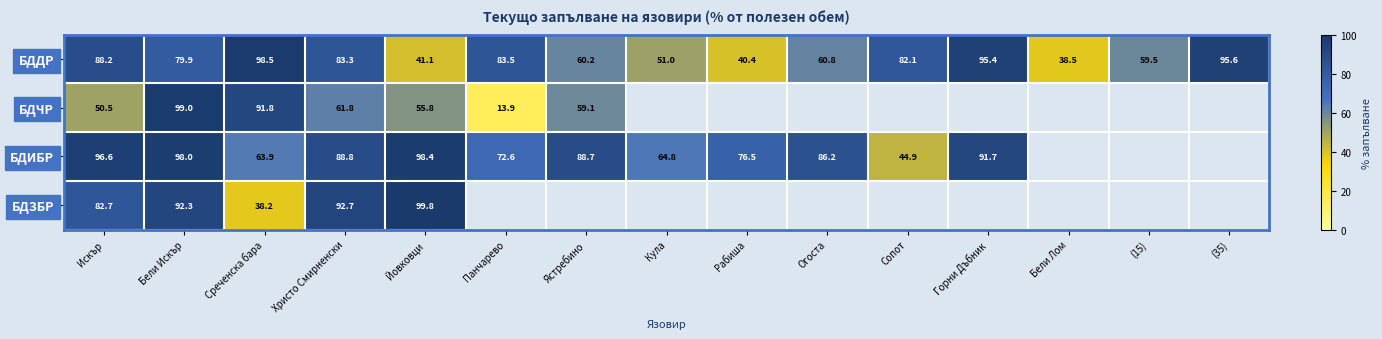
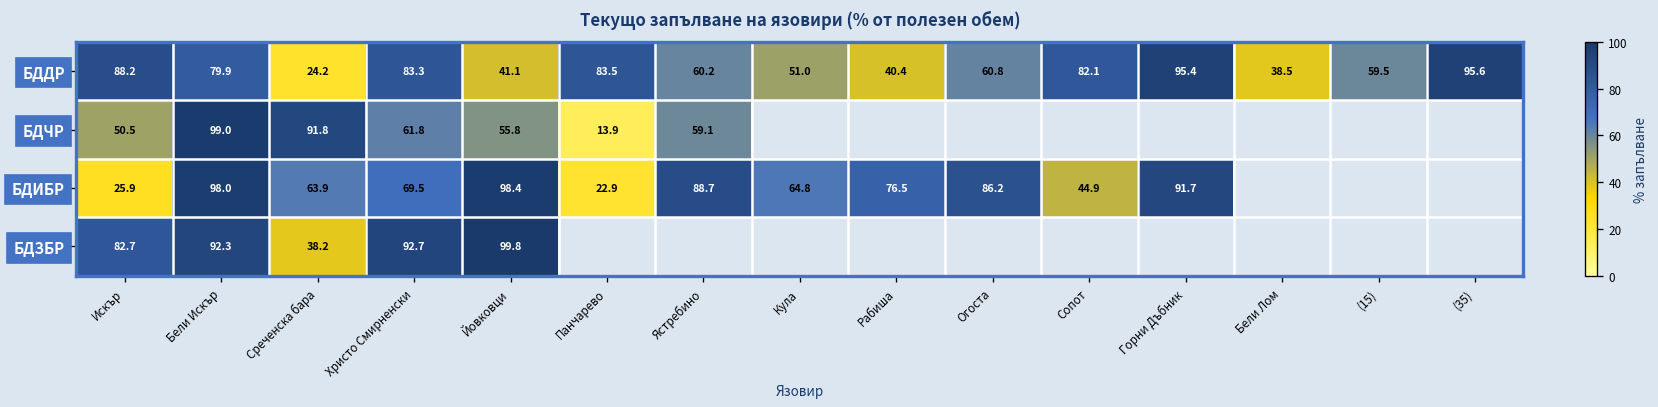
БДДР, Среченска бара: 98.5 -> 24.2
БДИБР, Искър: 96.6 -> 25.9
БДИБР, Христо Смирненски: 88.8 -> 69.5
БДИБР, Панчарево: 72.6 -> 22.9
